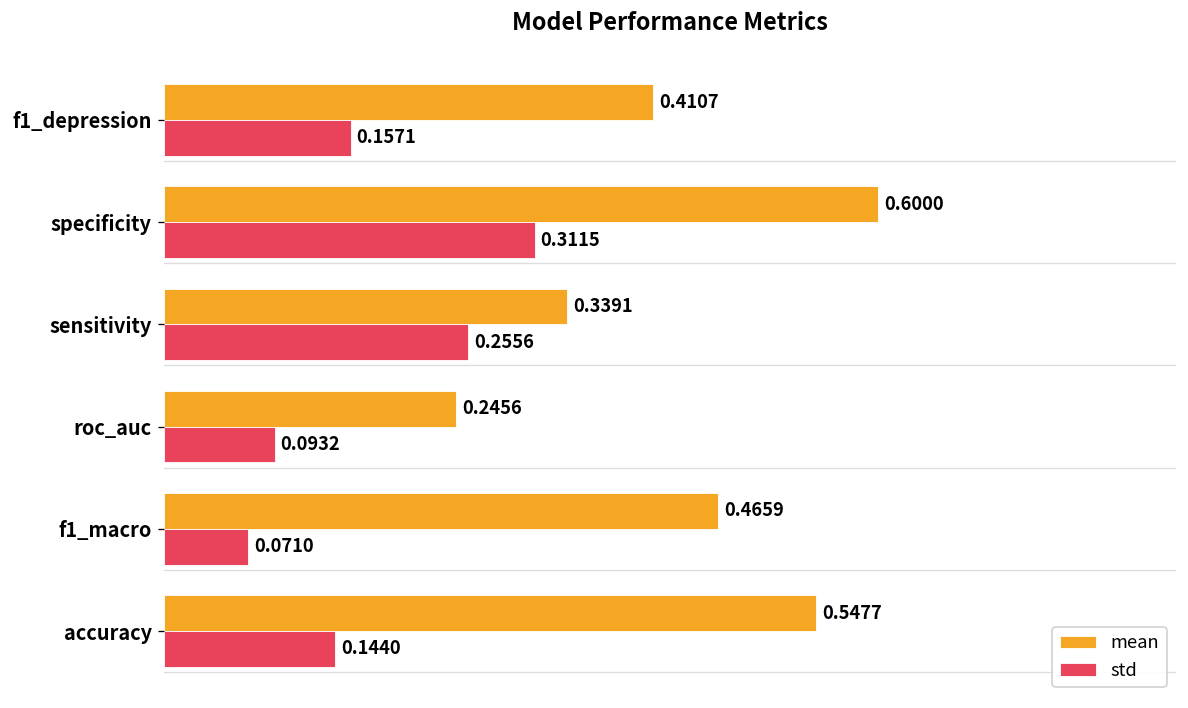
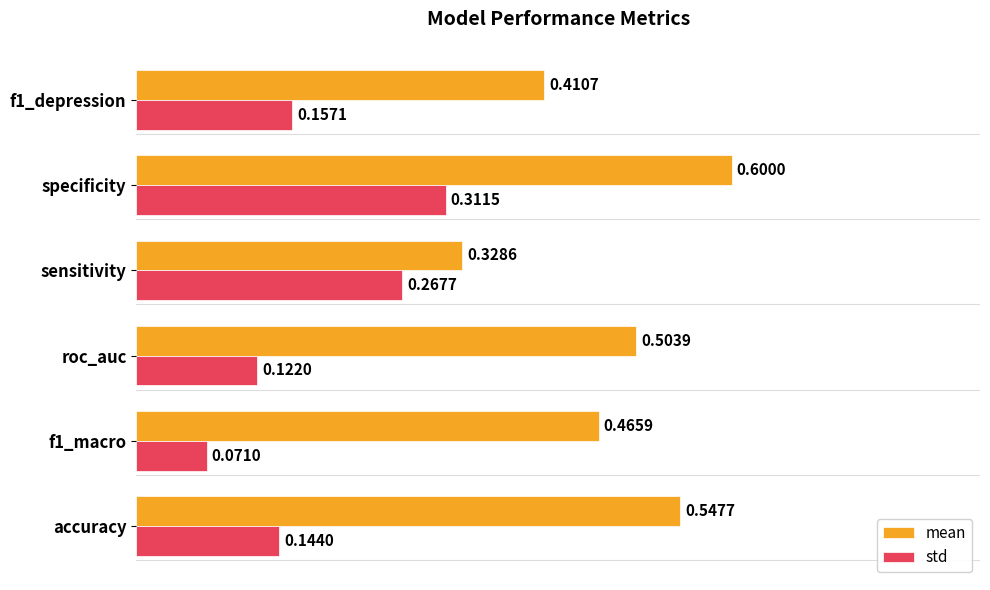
mean, sensitivity: 0.3391 -> 0.3286
std, sensitivity: 0.2556 -> 0.2677
mean, roc_auc: 0.2456 -> 0.5039
std, roc_auc: 0.0932 -> 0.1220
